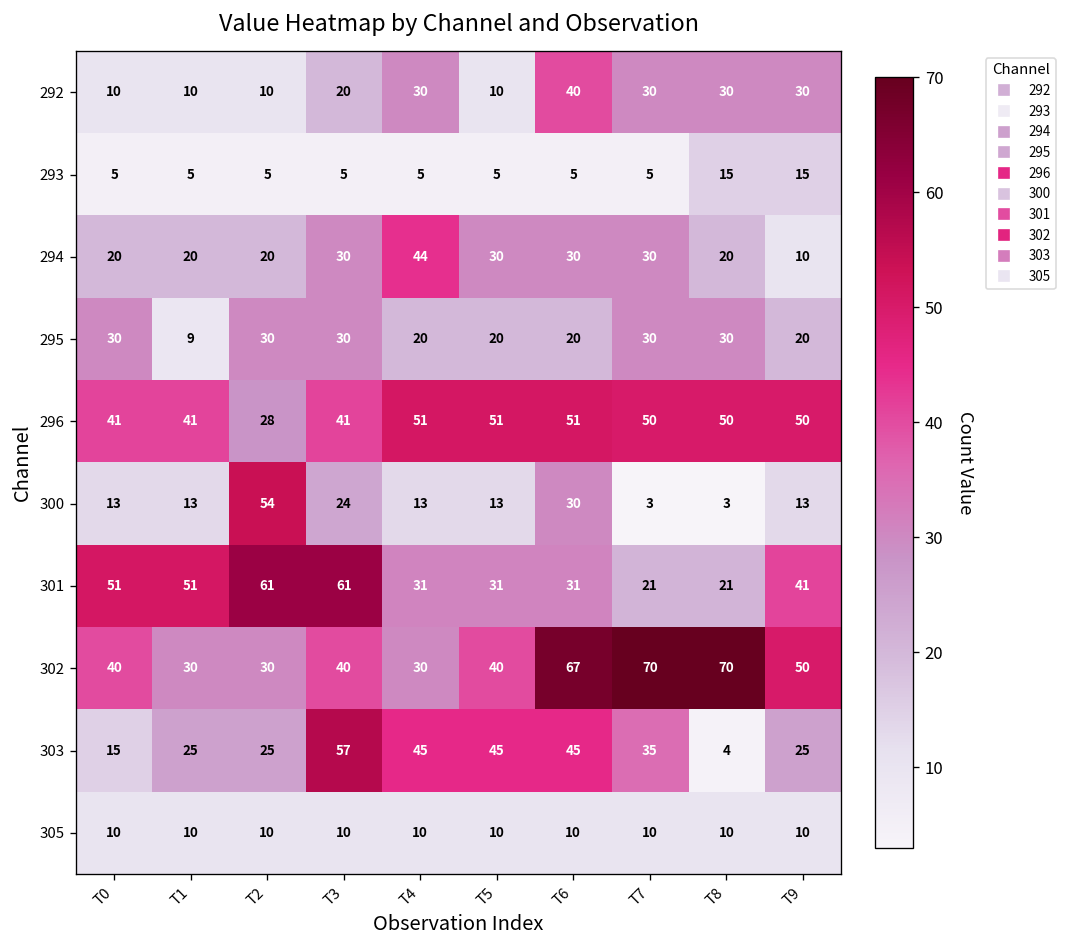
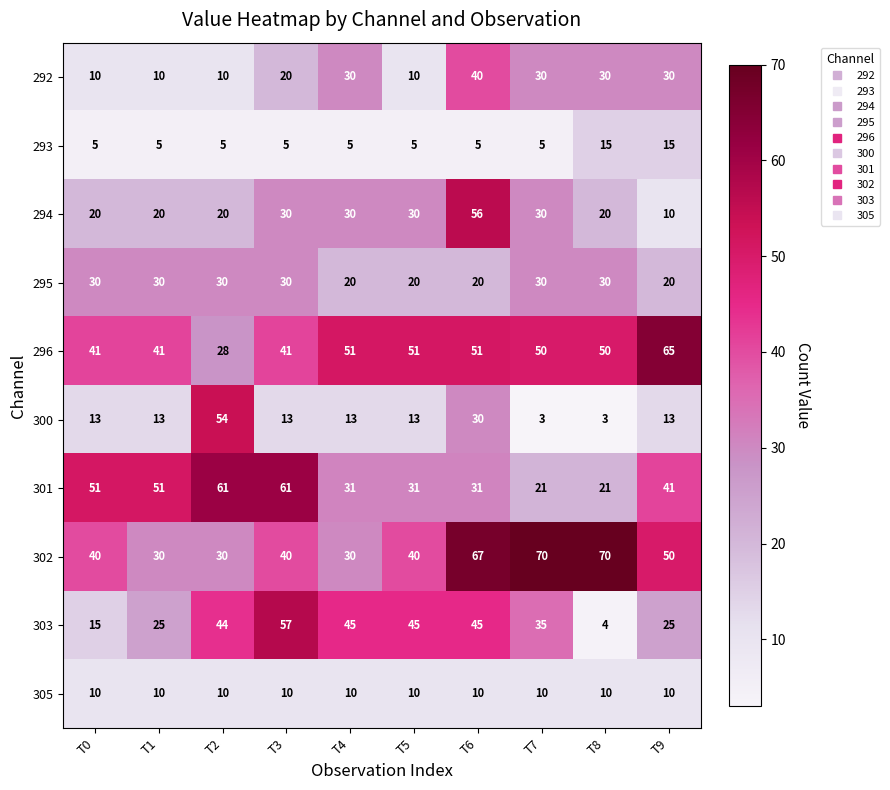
294, T4: 44 -> 30
294, T6: 30 -> 56
295, T1: 9 -> 30
296, T9: 50 -> 65
300, T3: 24 -> 13
303, T2: 25 -> 44
